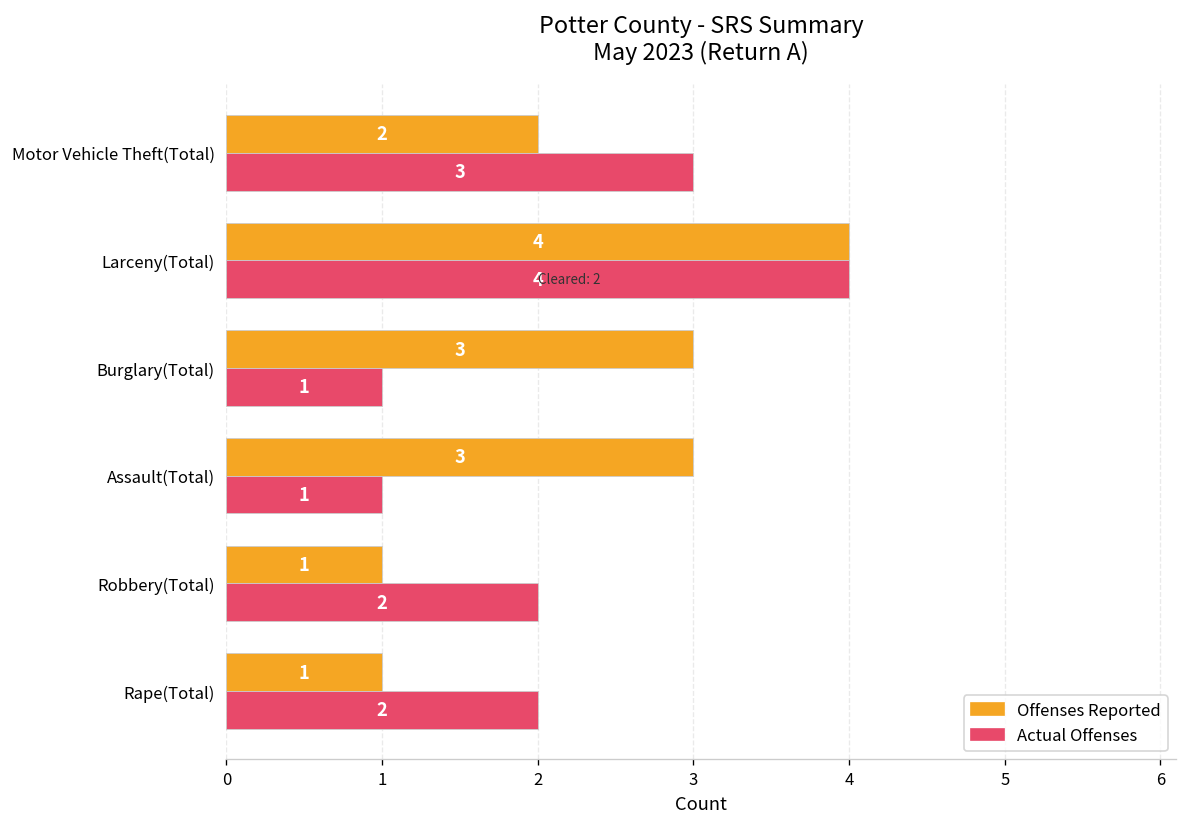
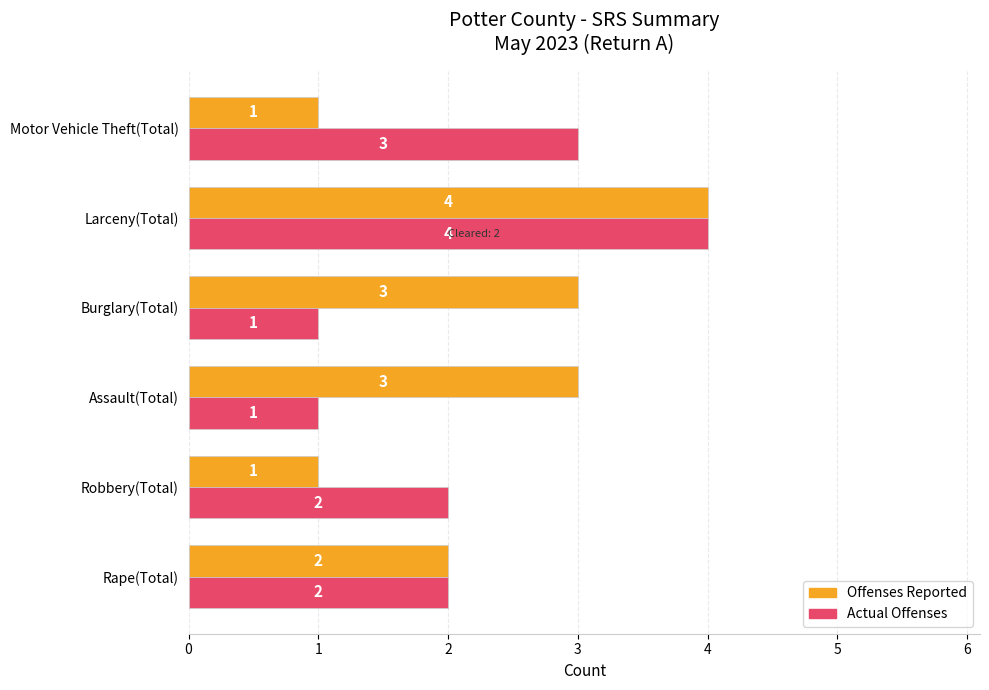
Offenses Reported, Motor Vehicle Theft(Total): 2 -> 1
Offenses Reported, Rape(Total): 1 -> 2
